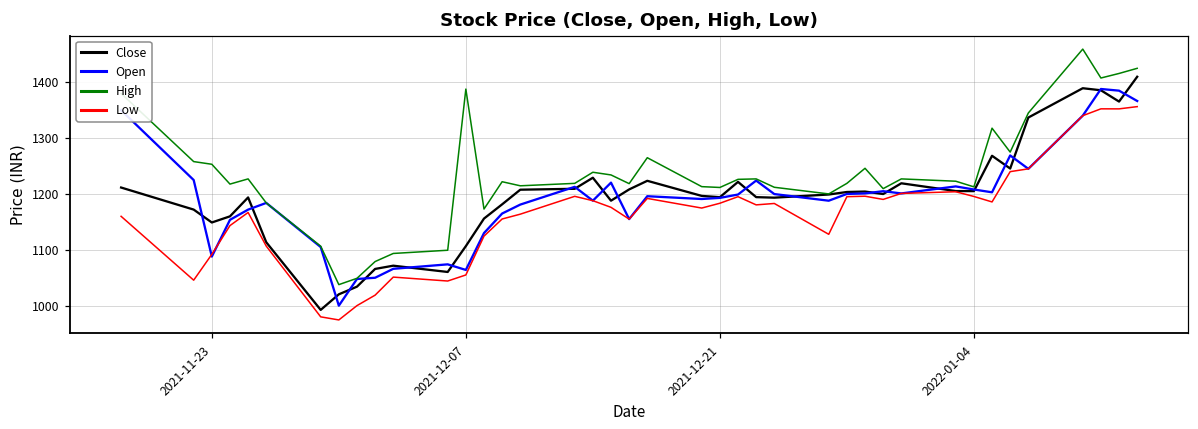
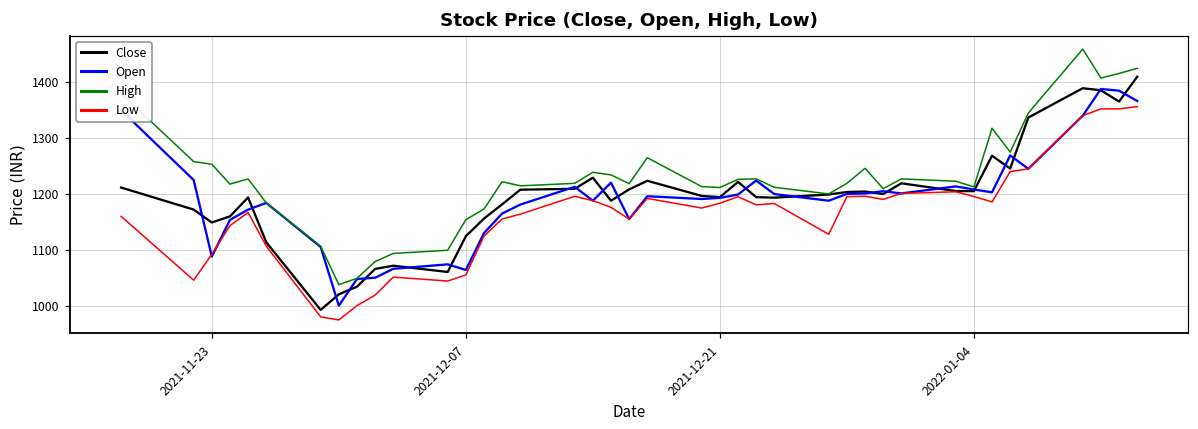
Close, 2021-12-07: 1110 -> 1120
High, 2021-12-07: 1390 -> 1150
